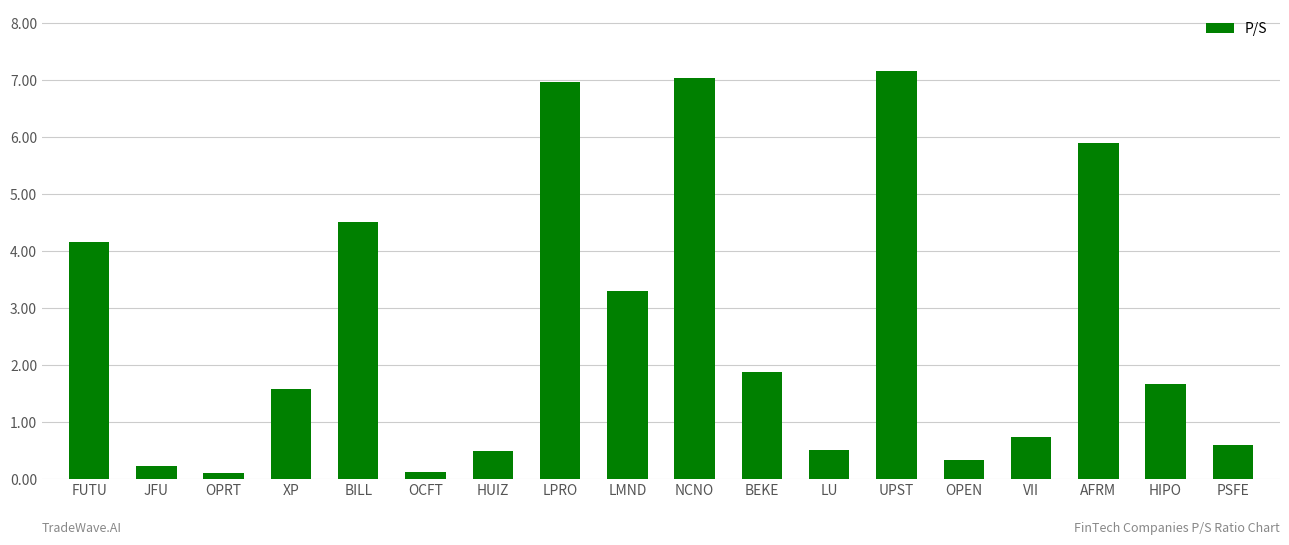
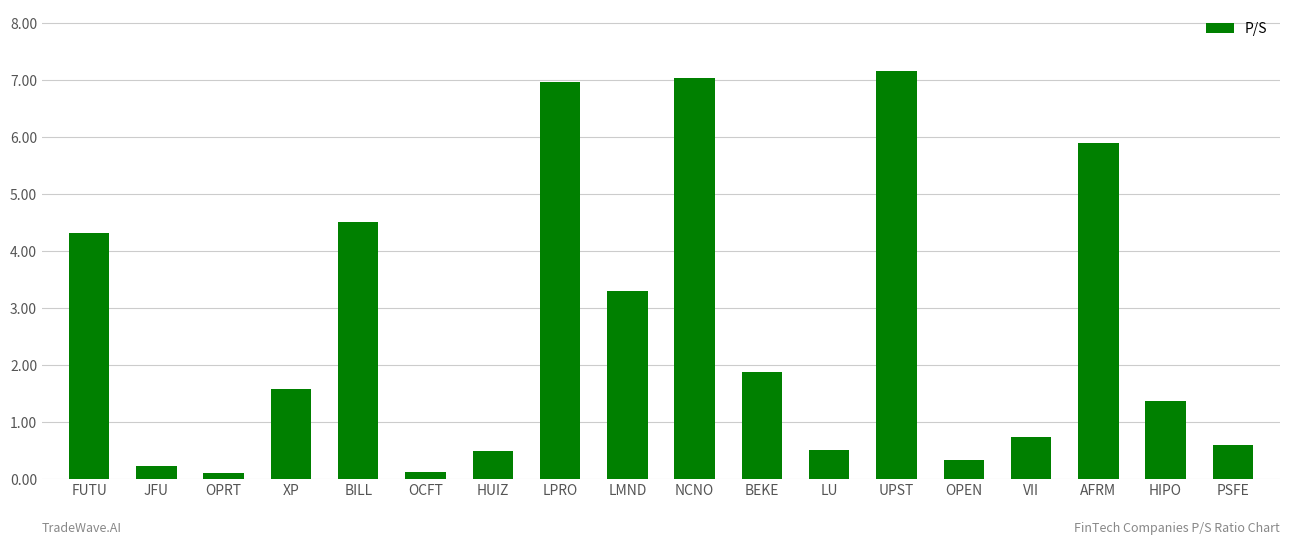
FUTU: 4.2 -> 4.3
HIPO: 1.7 -> 1.4
